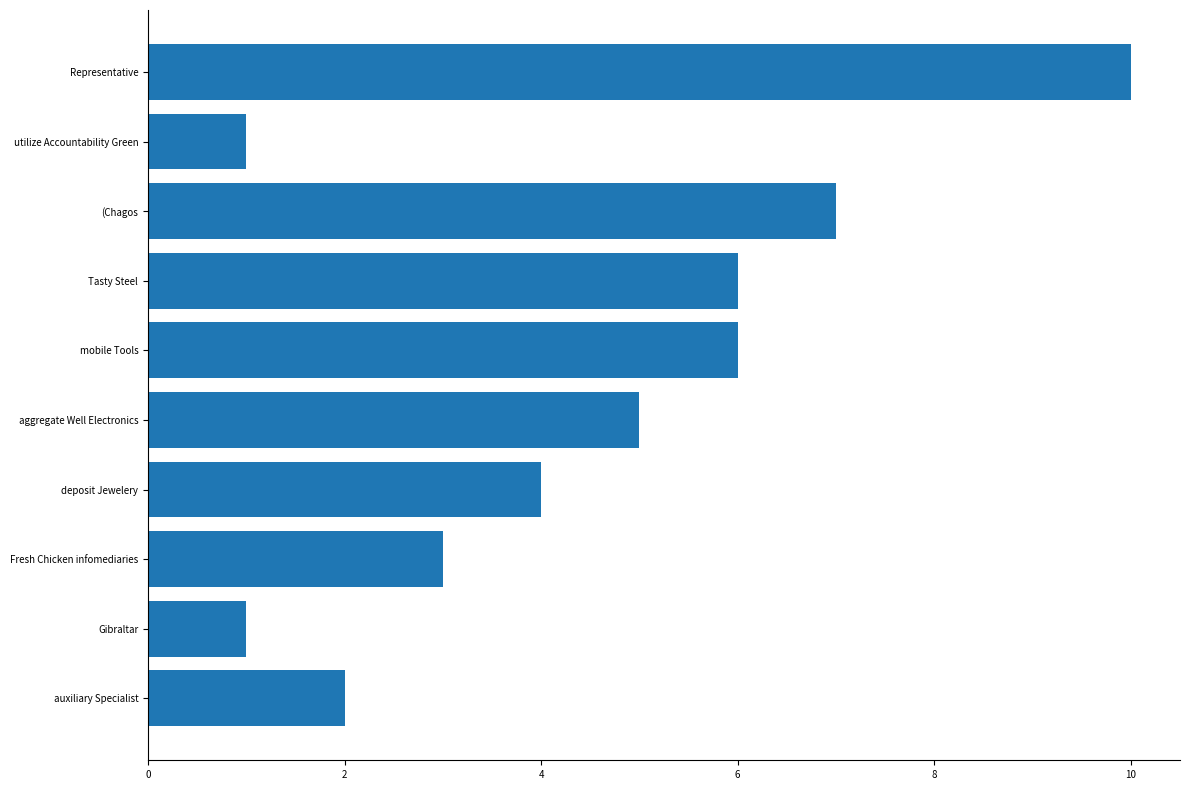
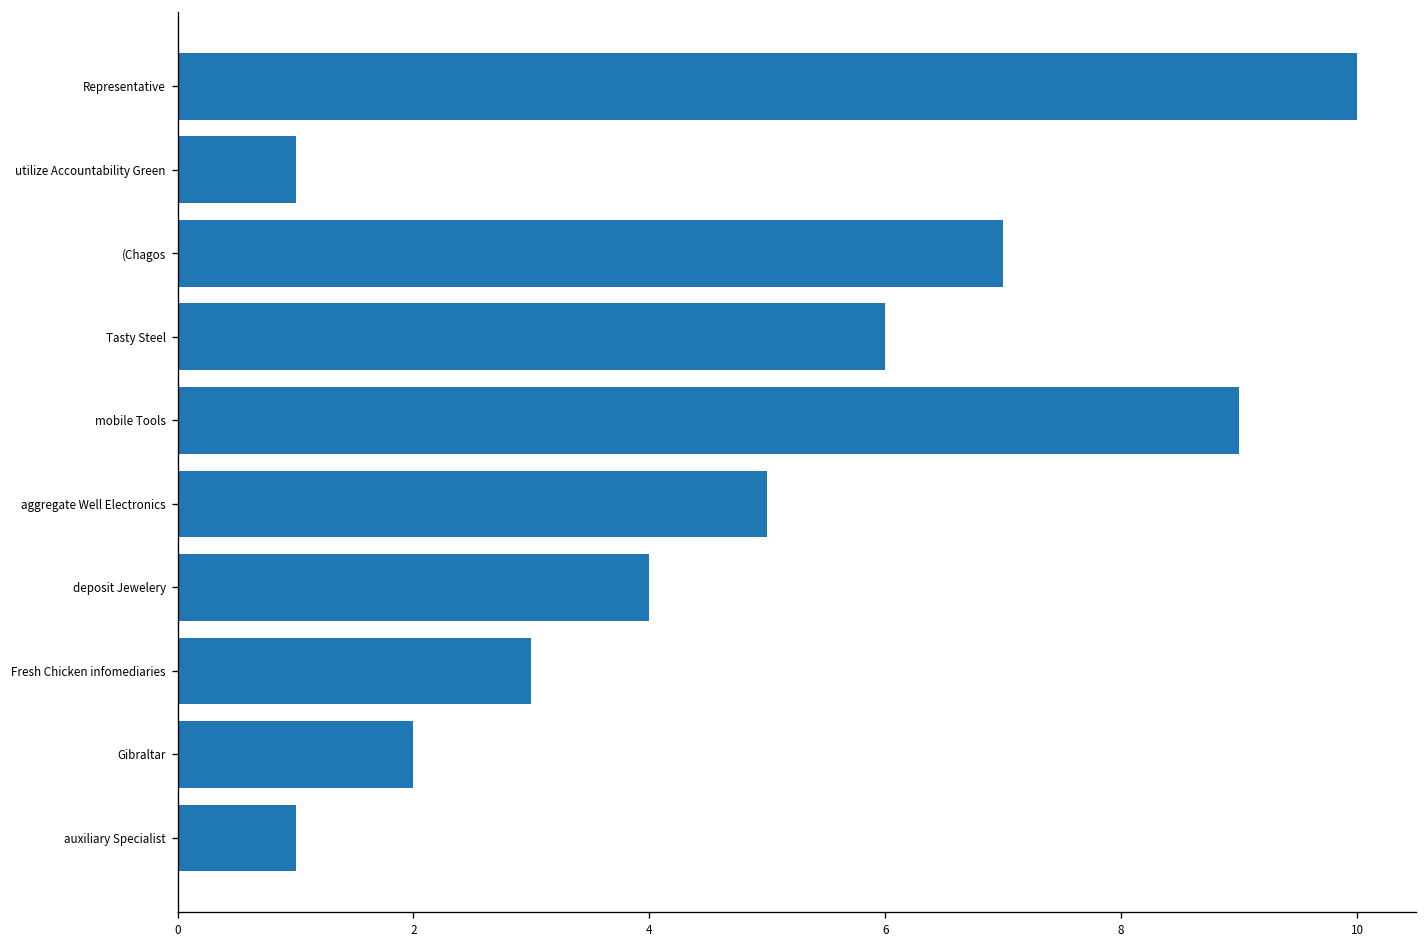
mobile Tools: 6 -> 9
Gibraltar: 1 -> 2
auxiliary Specialist: 2 -> 1
